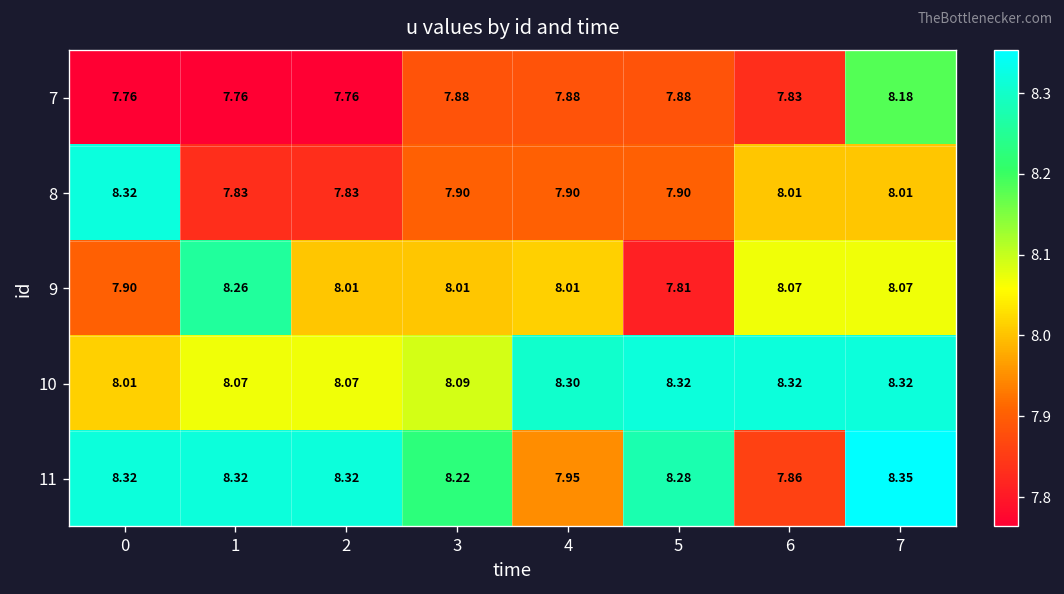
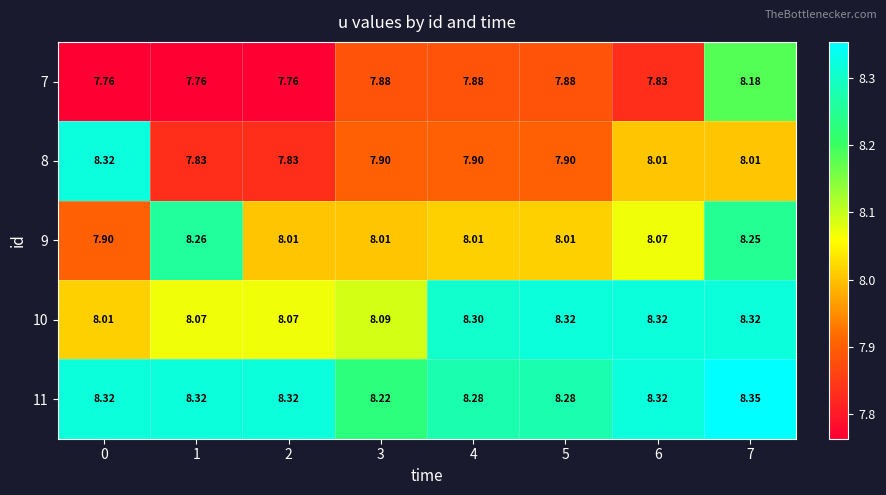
9, 5: 7.81 -> 8.01
9, 7: 8.07 -> 8.25
11, 4: 7.95 -> 8.28
11, 6: 7.86 -> 8.32
